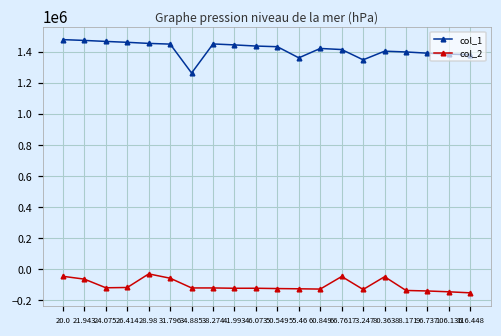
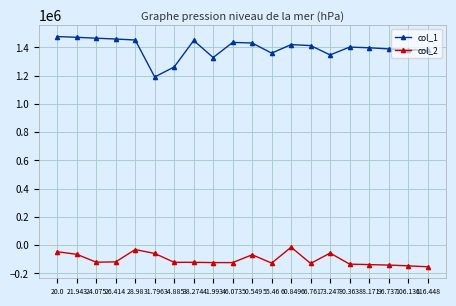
col_1, 31.796: 1450000 -> 1190000
col_1, 41.993: 1440000 -> 1330000
col_2, 50.549: -120000 -> -70000
col_2, 60.849: -130000 -> -10000
col_2, 66.761: -50000 -> -130000
col_2, 73.247: -130000 -> -60000
col_2, 80.363: -50000 -> -130000
